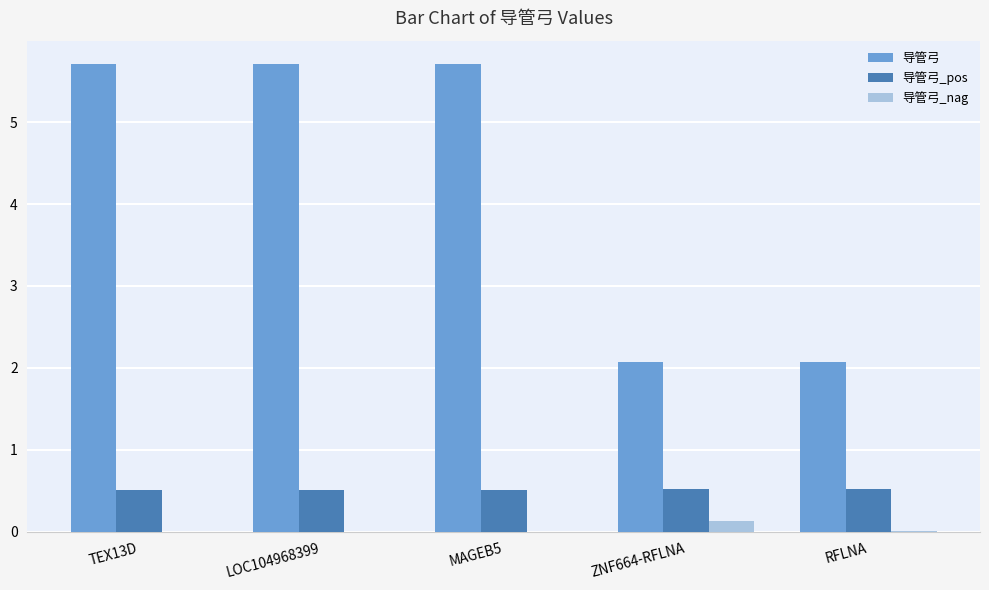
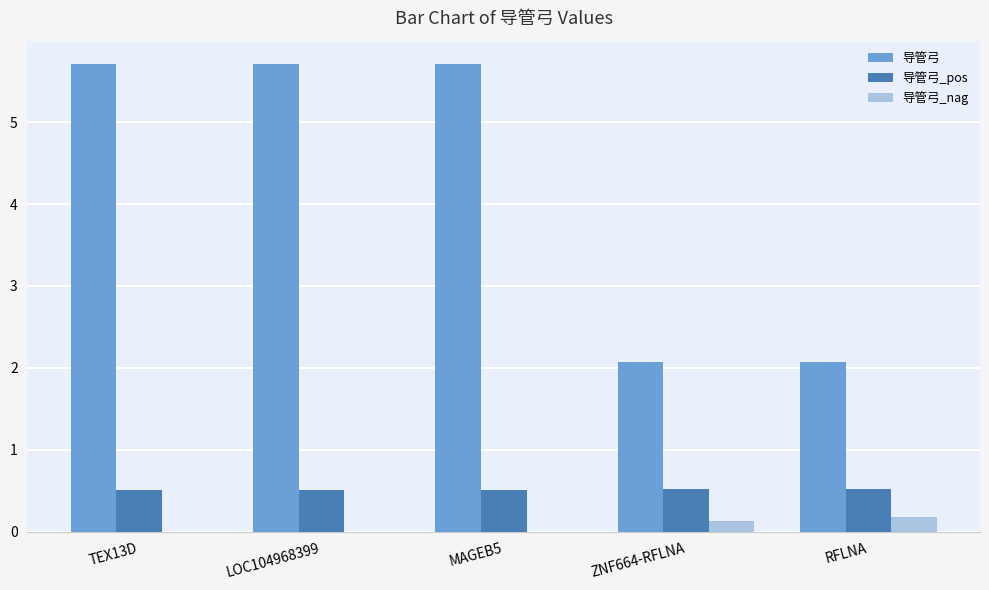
导管弓_nag, RFLNA: 0.0 -> 0.2
